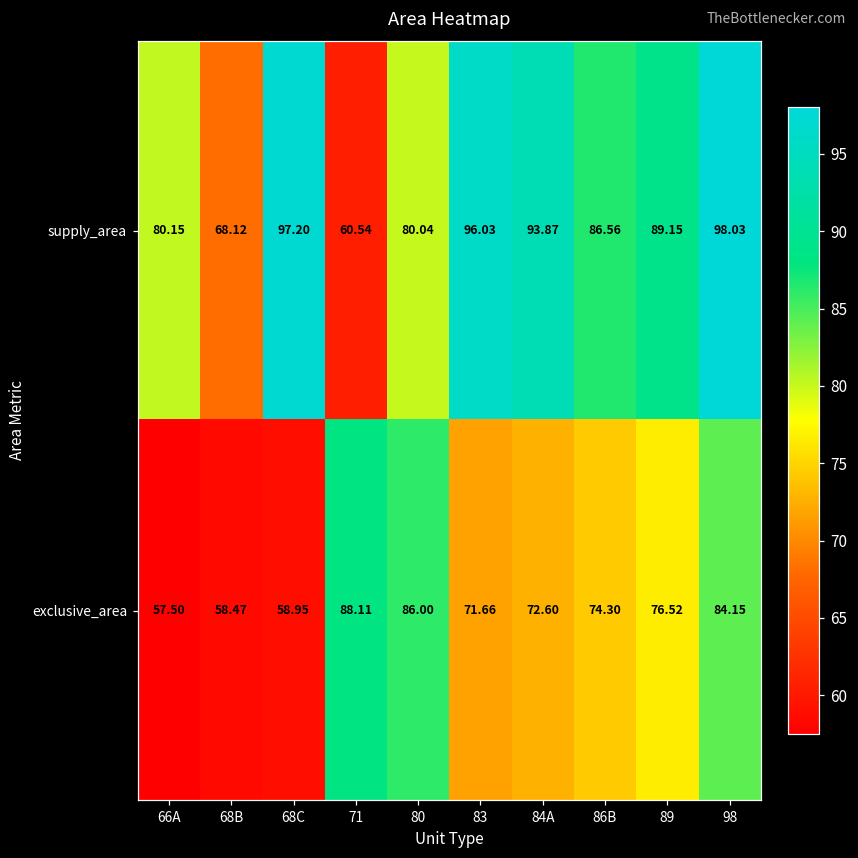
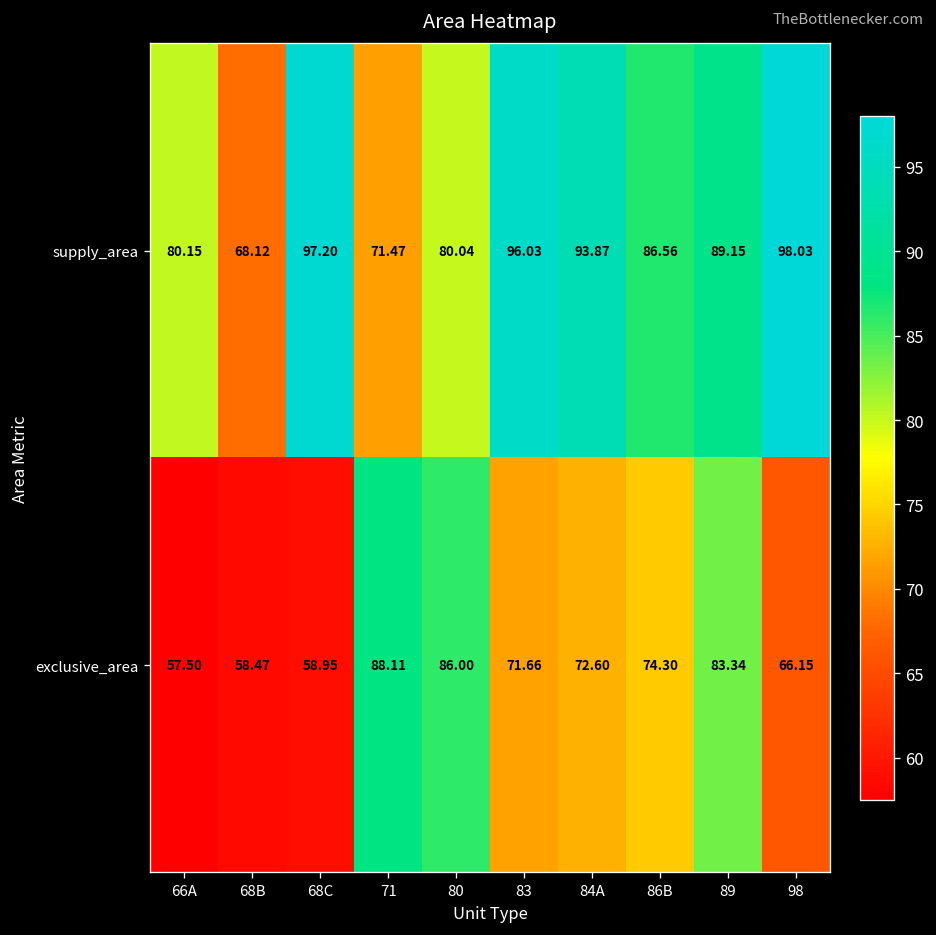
supply_area, 71: 60.54 -> 71.47
exclusive_area, 89: 76.52 -> 83.34
exclusive_area, 98: 84.15 -> 66.15
